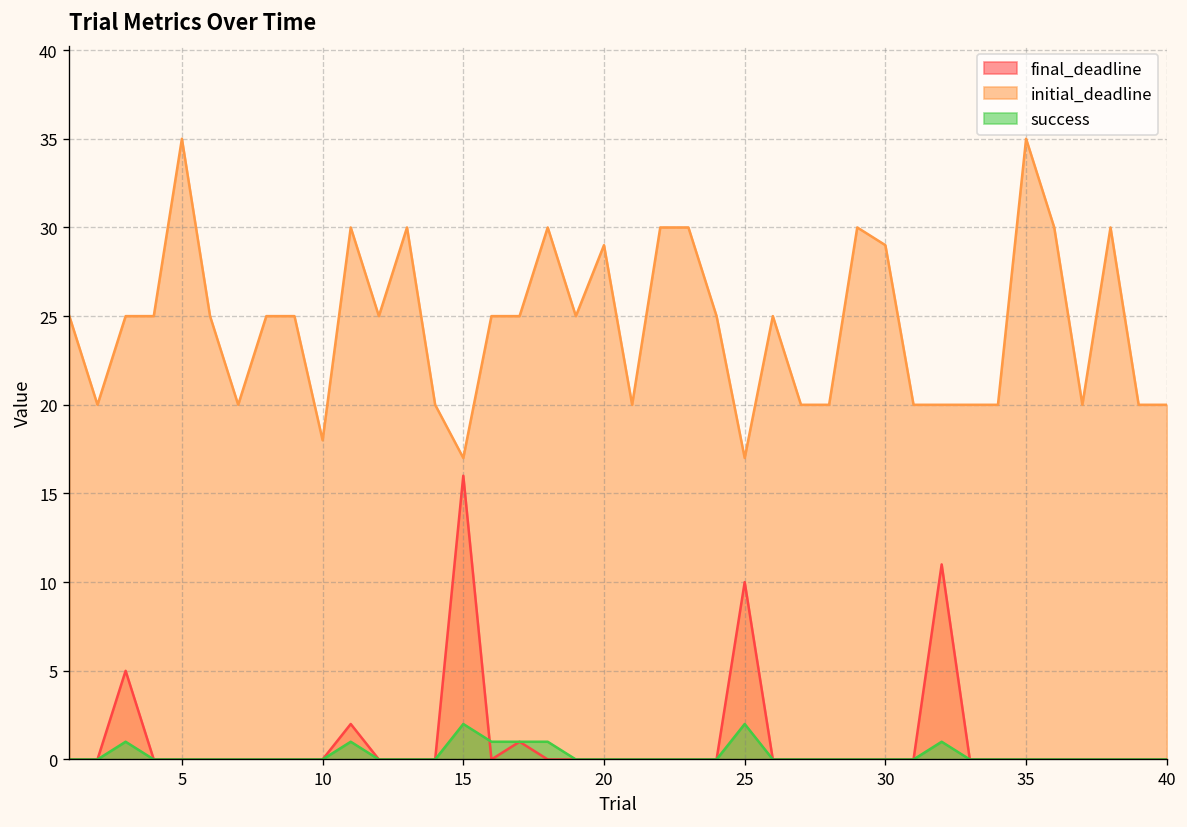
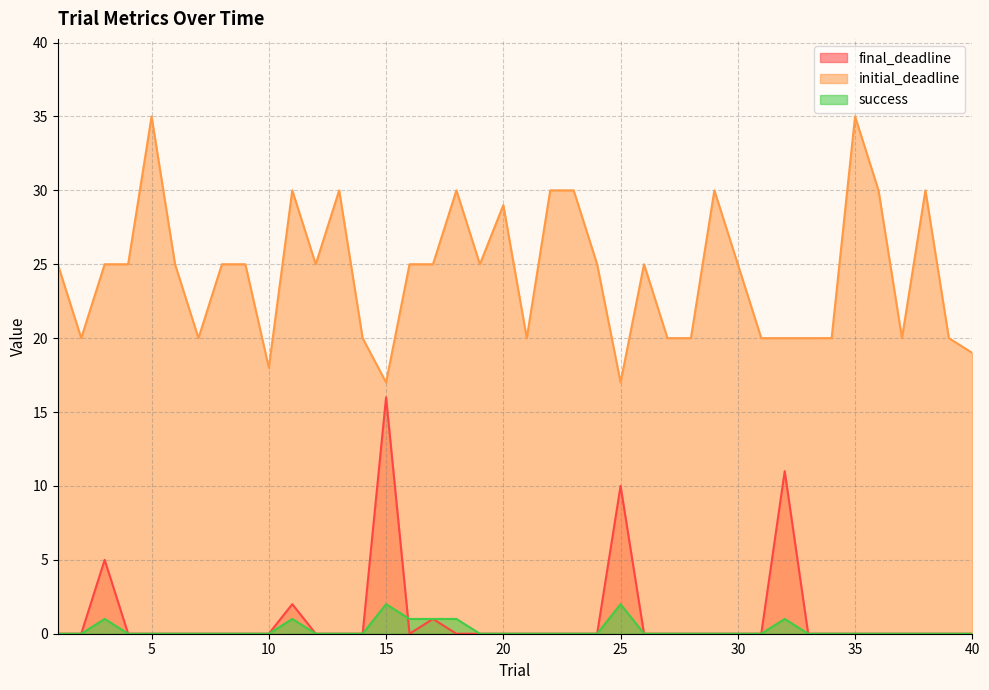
initial_deadline, 30: 29 -> 25
initial_deadline, 40: 20 -> 19
